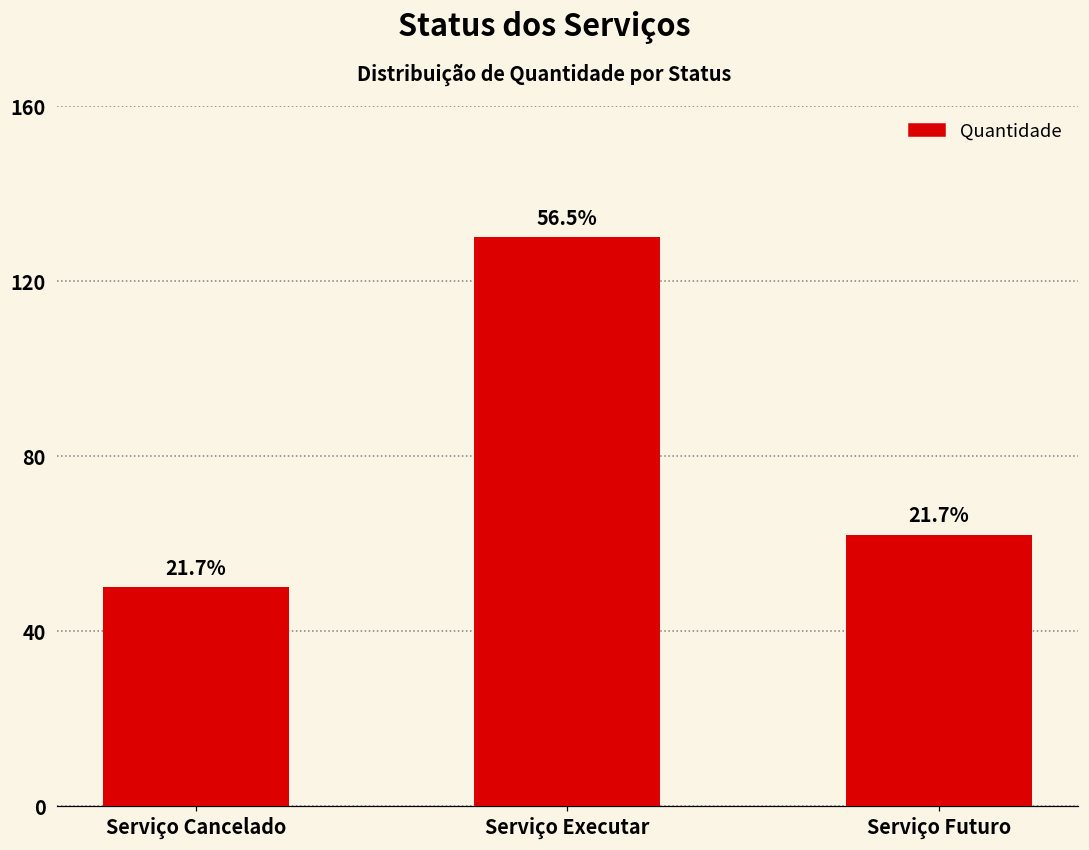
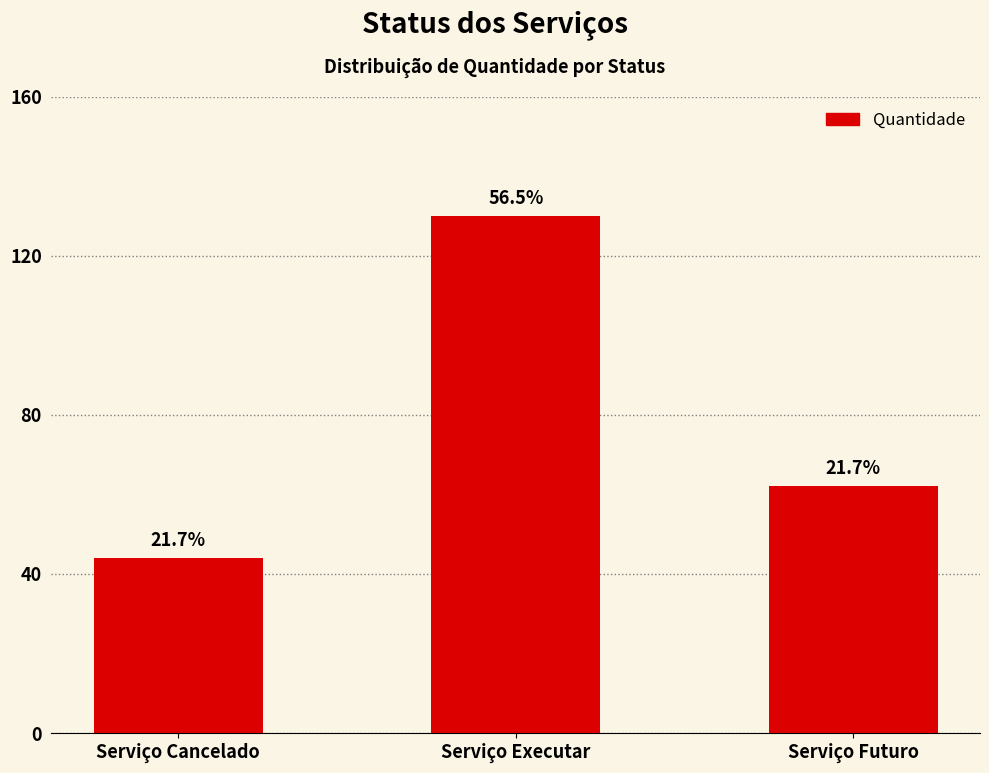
Serviço Cancelado: 50 -> 44
